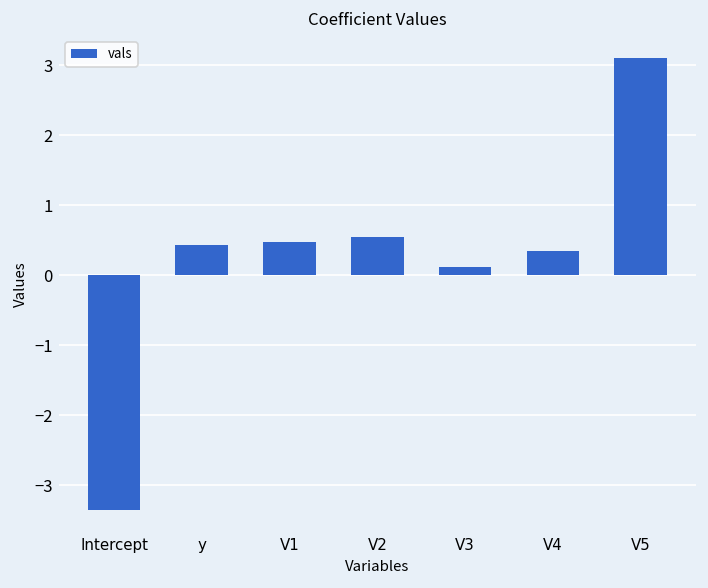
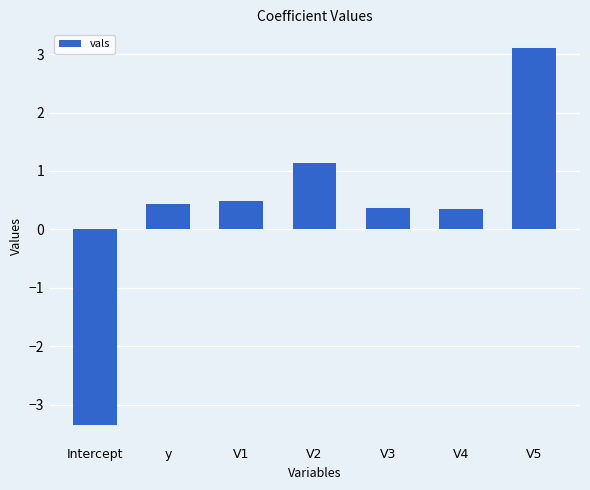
V2: 0.6 -> 1.1
V3: 0.1 -> 0.4
